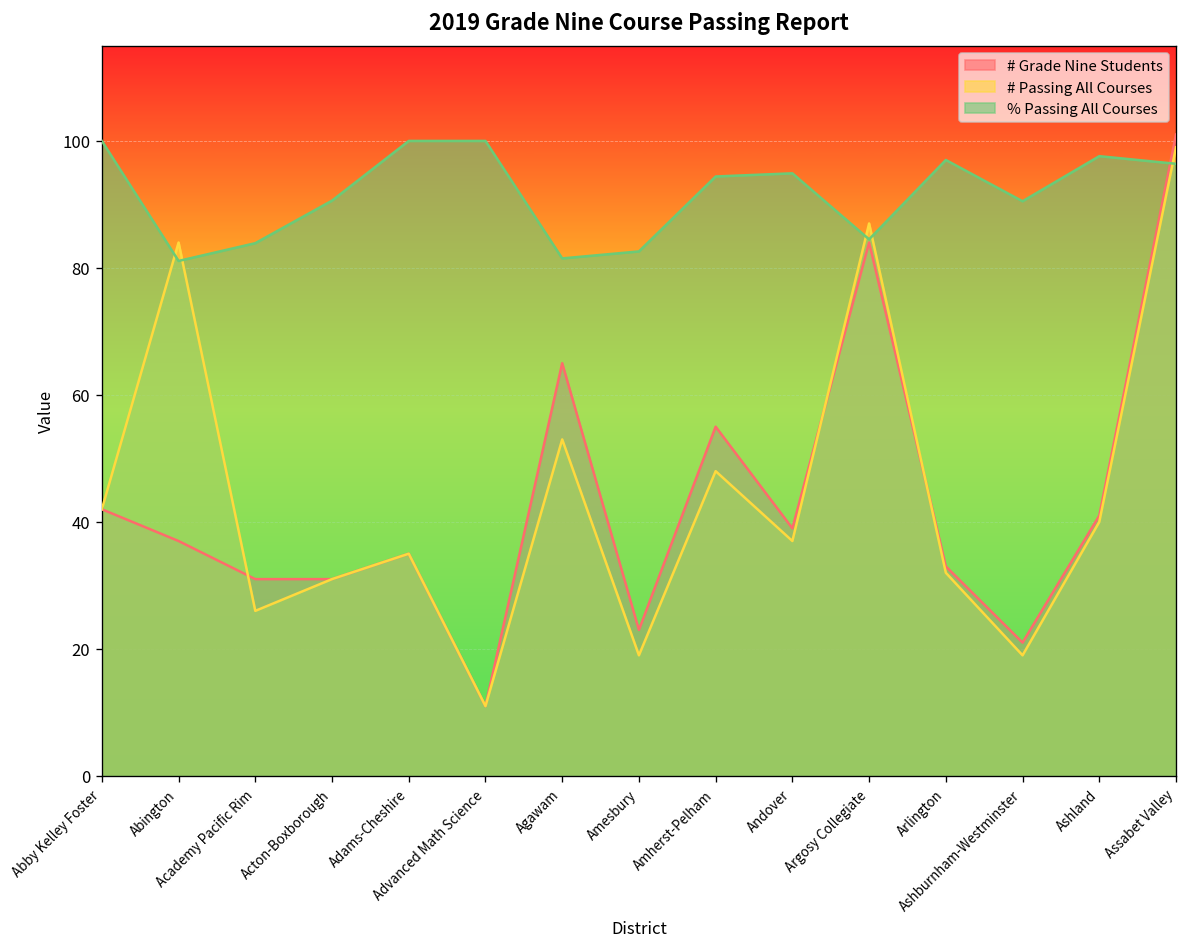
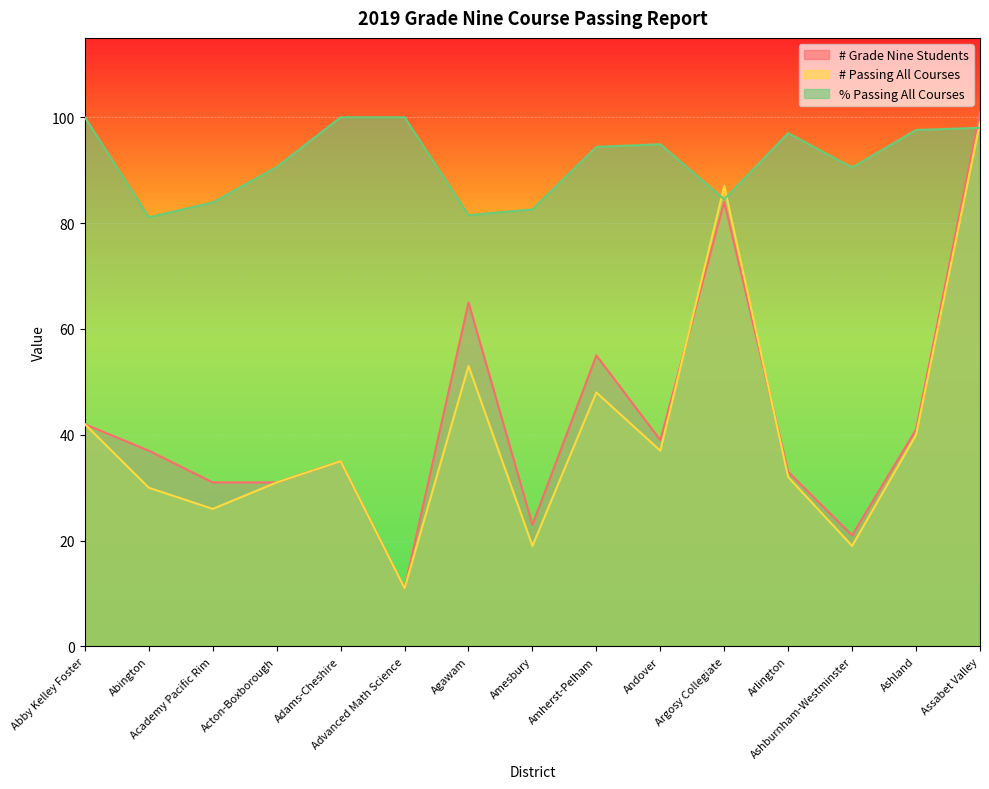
# Passing All Courses, Abington: 84 -> 30
% Passing All Courses, Assabet Valley: 96 -> 98
